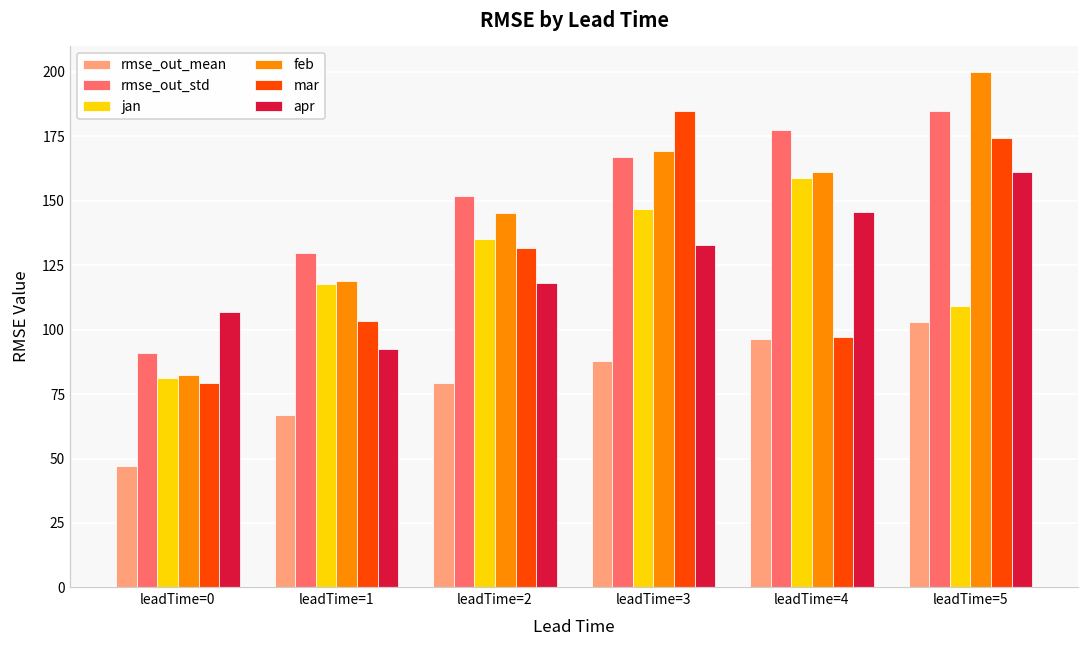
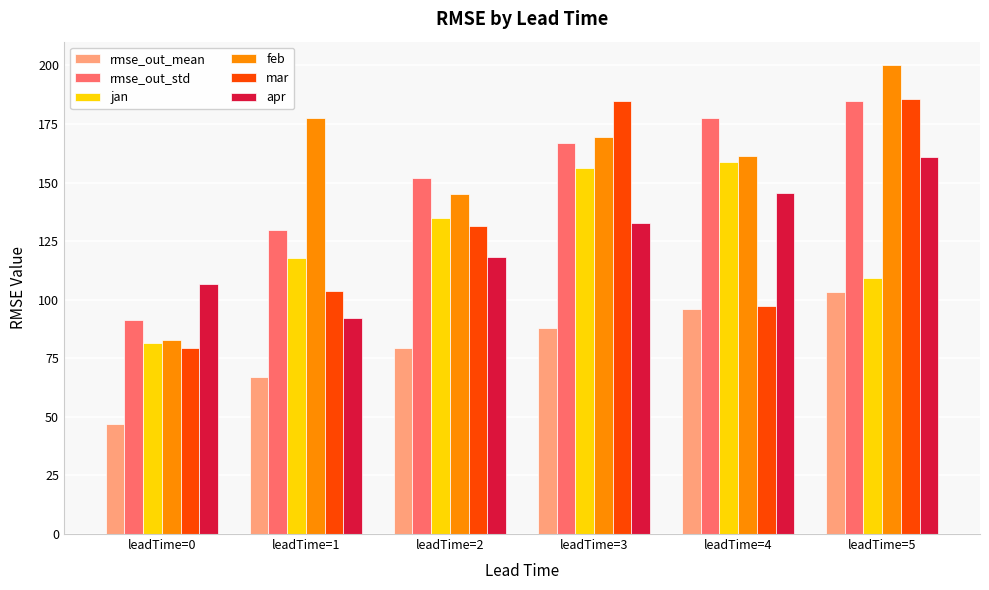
feb, leadTime=1: 119 -> 178
jan, leadTime=3: 147 -> 156
mar, leadTime=5: 174 -> 186
